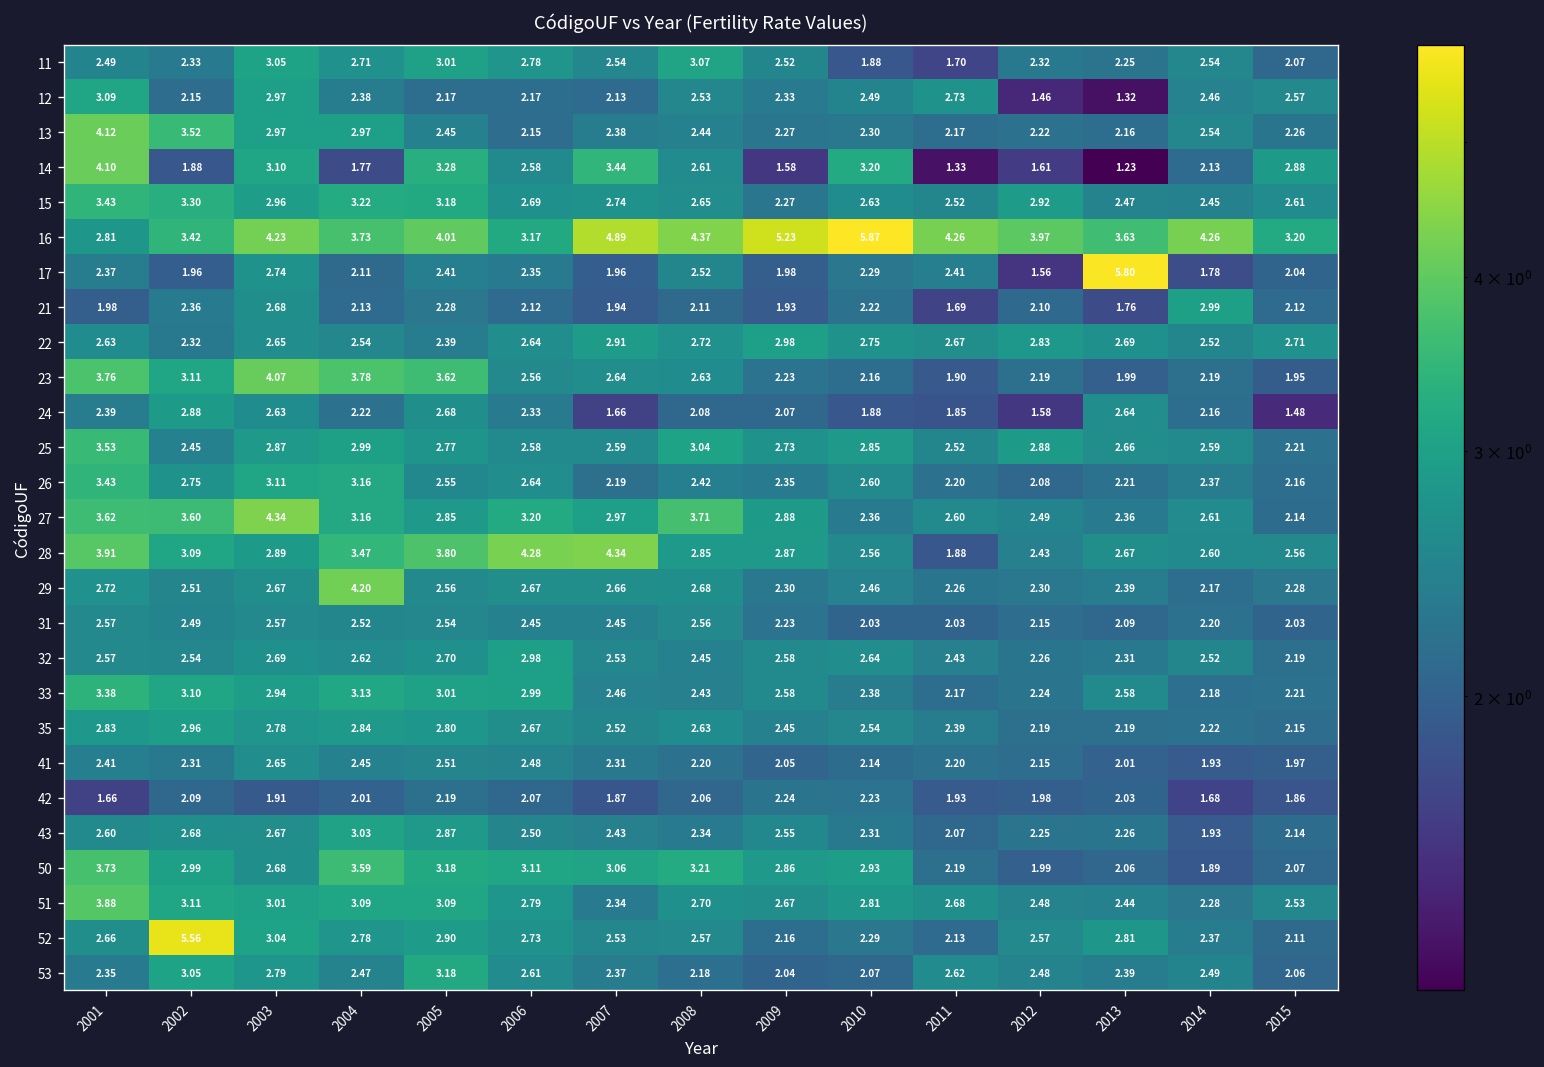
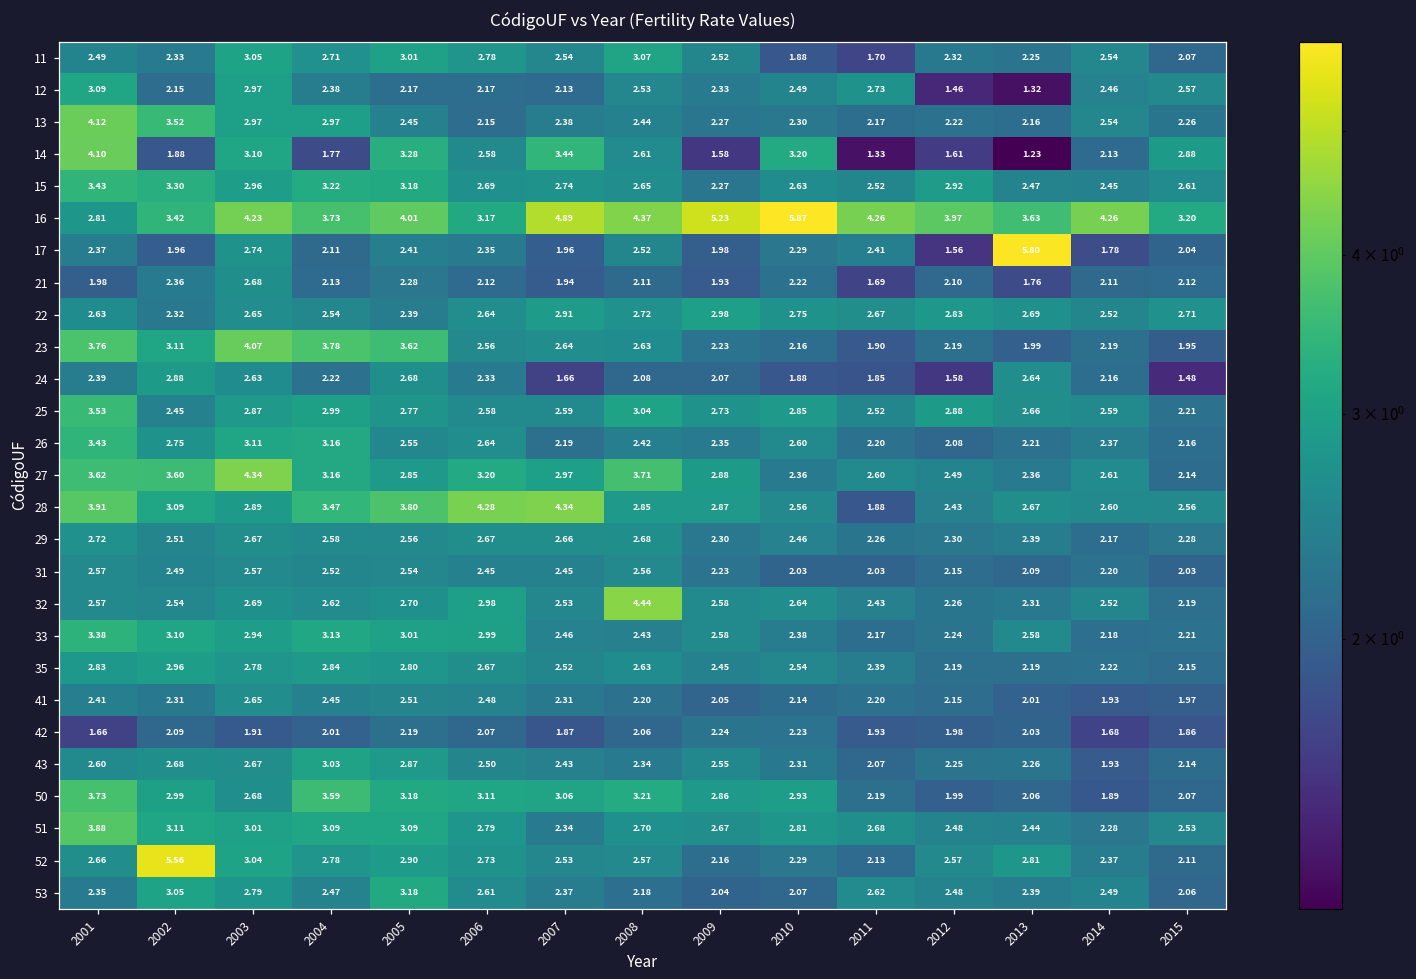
21, 2014: 2.99 -> 2.11
29, 2004: 4.20 -> 2.58
32, 2008: 2.45 -> 4.44
